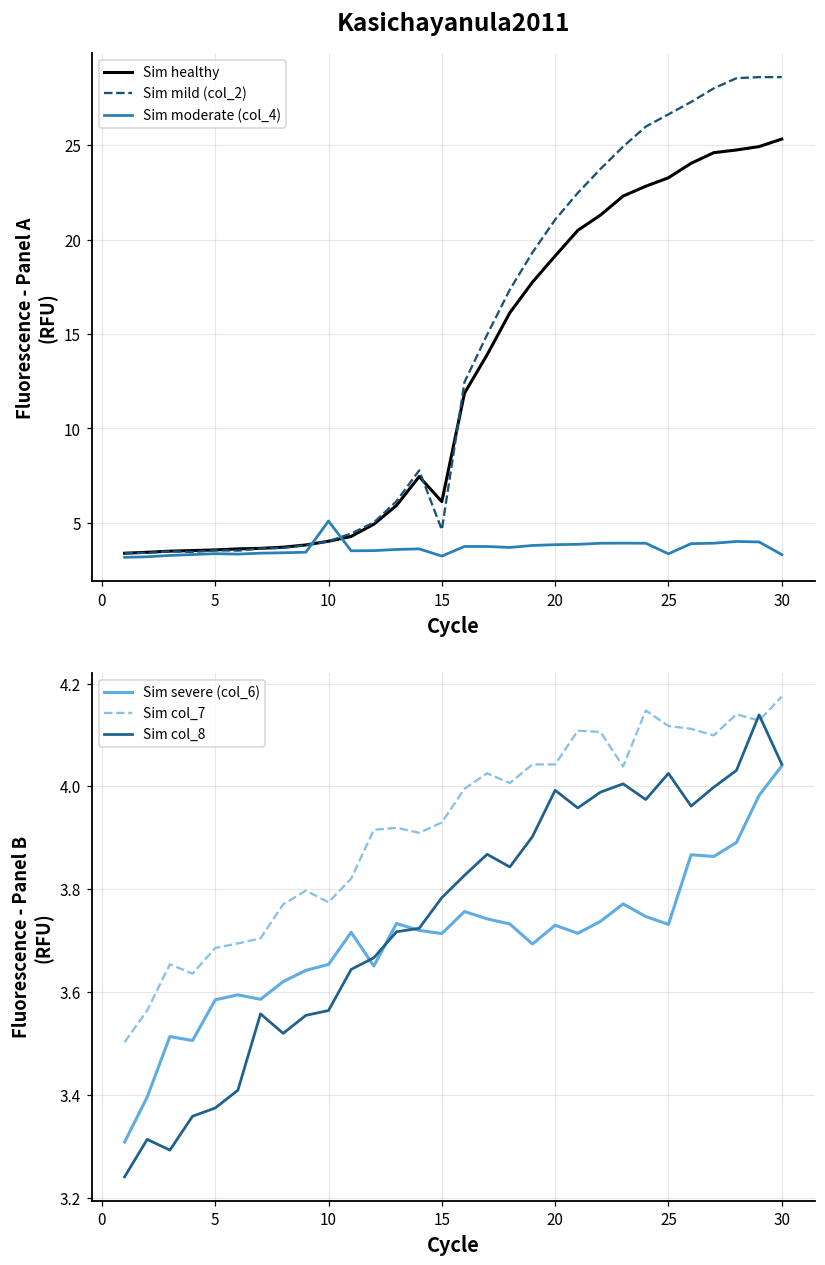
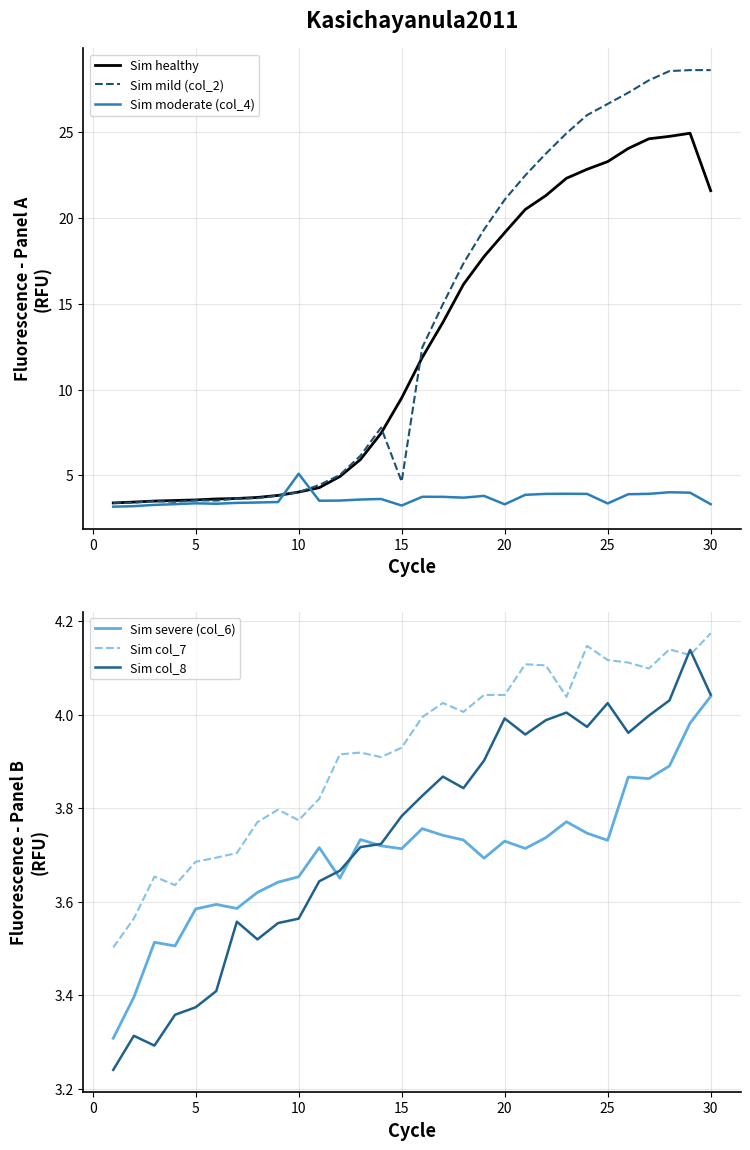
Kasichayanula2011, Sim healthy, 15: 6.1 -> 9.5
Kasichayanula2011, Sim moderate (col_4), 20: 3.9 -> 3.3
Kasichayanula2011, Sim healthy, 30: 25.3 -> 21.6
